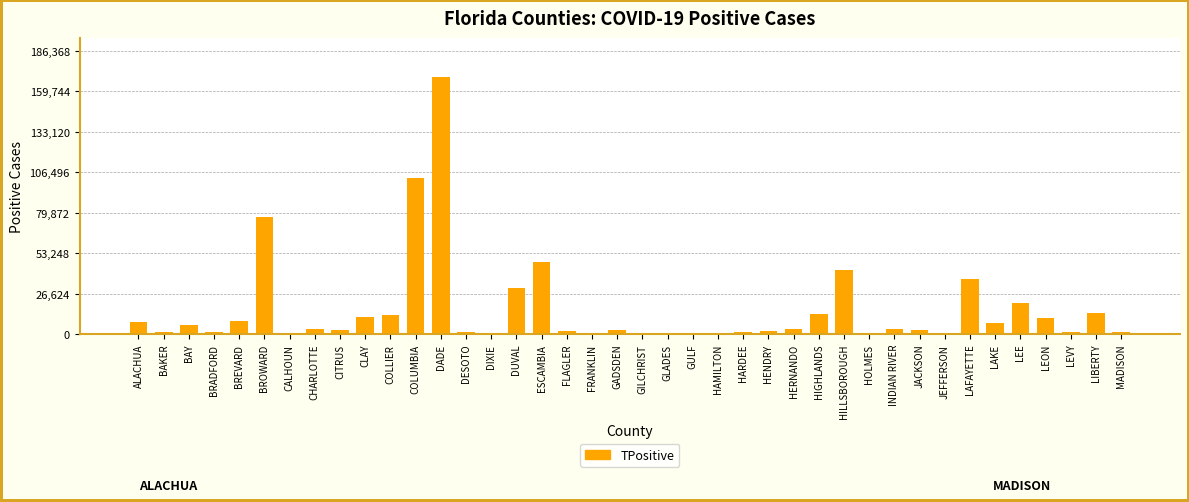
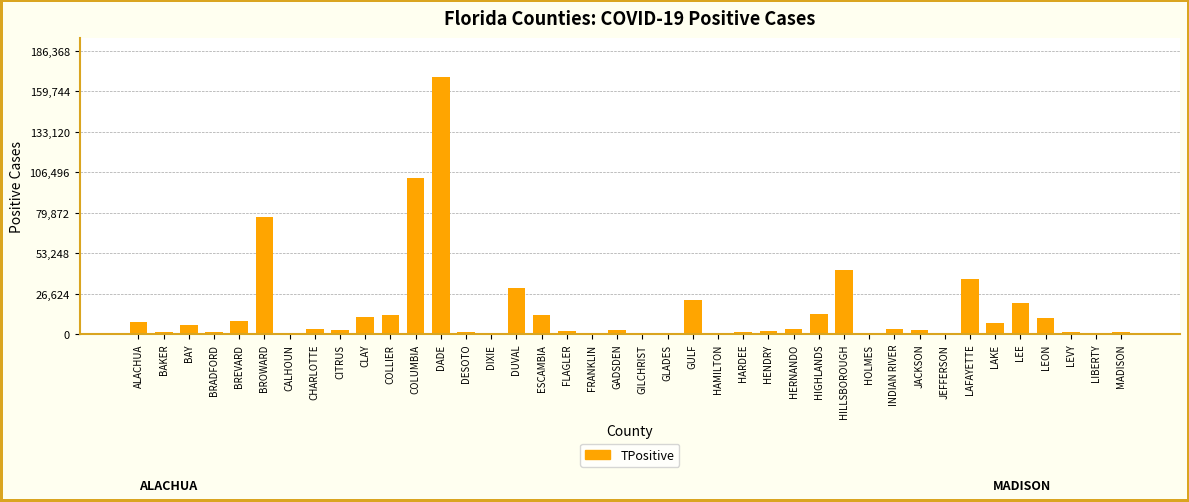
ESCAMBIA: 47,000 -> 12,000
GULF: 1,000 -> 22,000
LIBERTY: 14,000 -> 1,000
